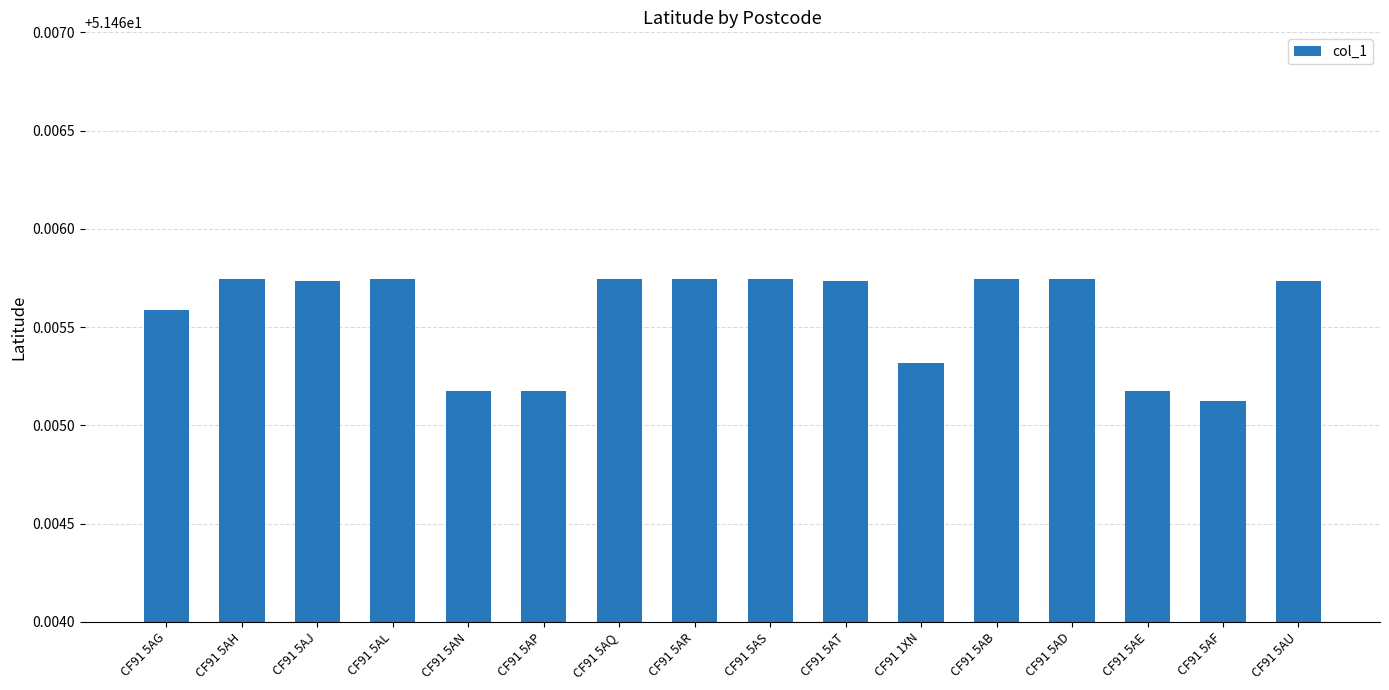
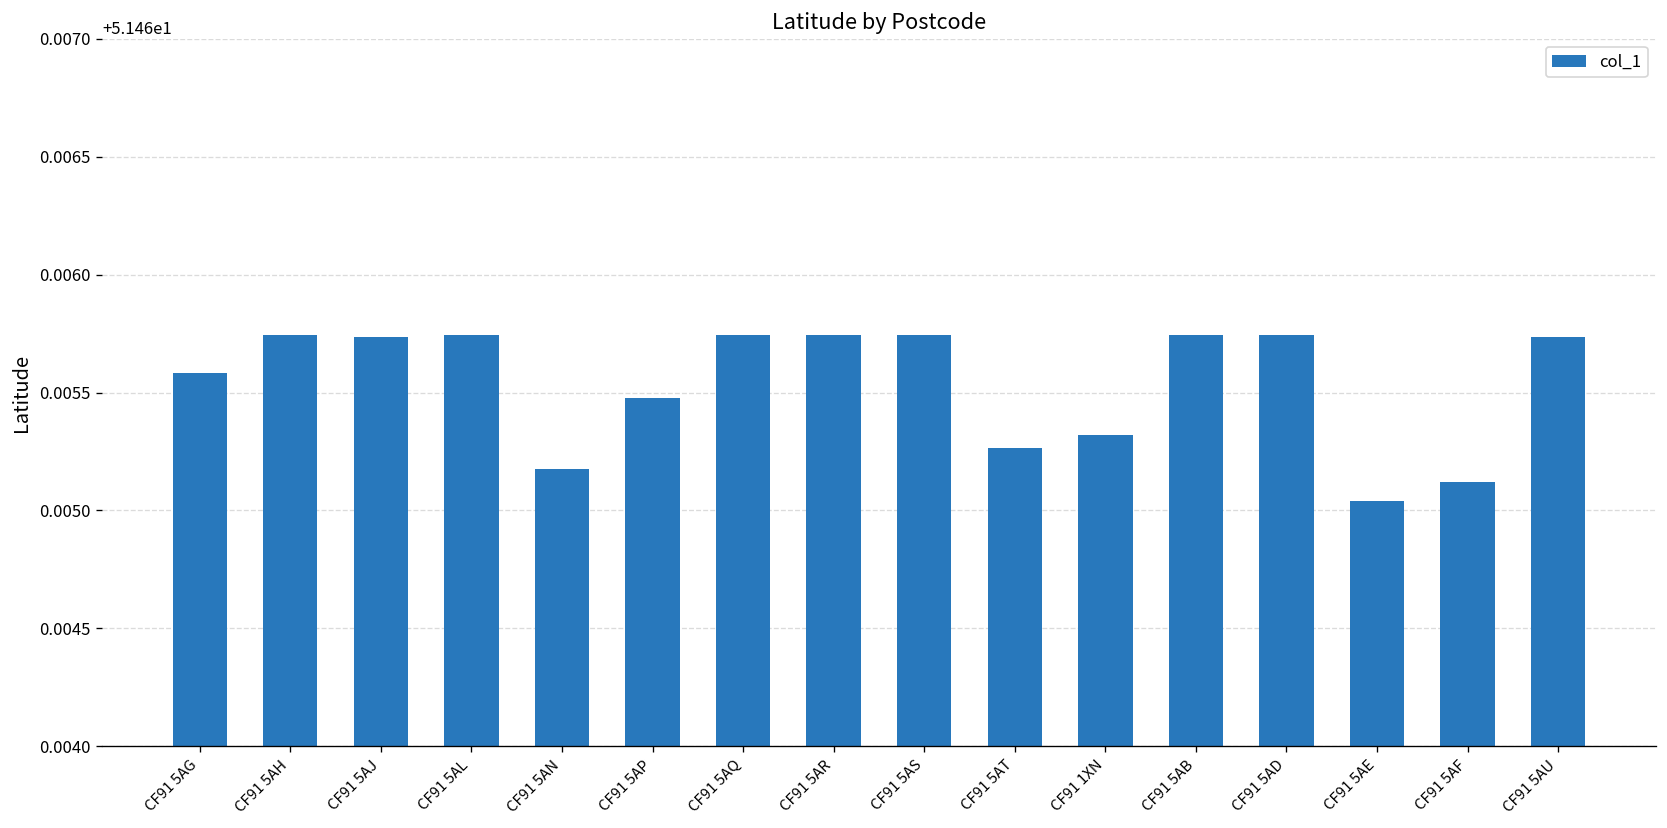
CF91 5AP: 51.46518 -> 51.46548
CF91 5AT: 51.46574 -> 51.46526
CF91 5AE: 51.46518 -> 51.46504
